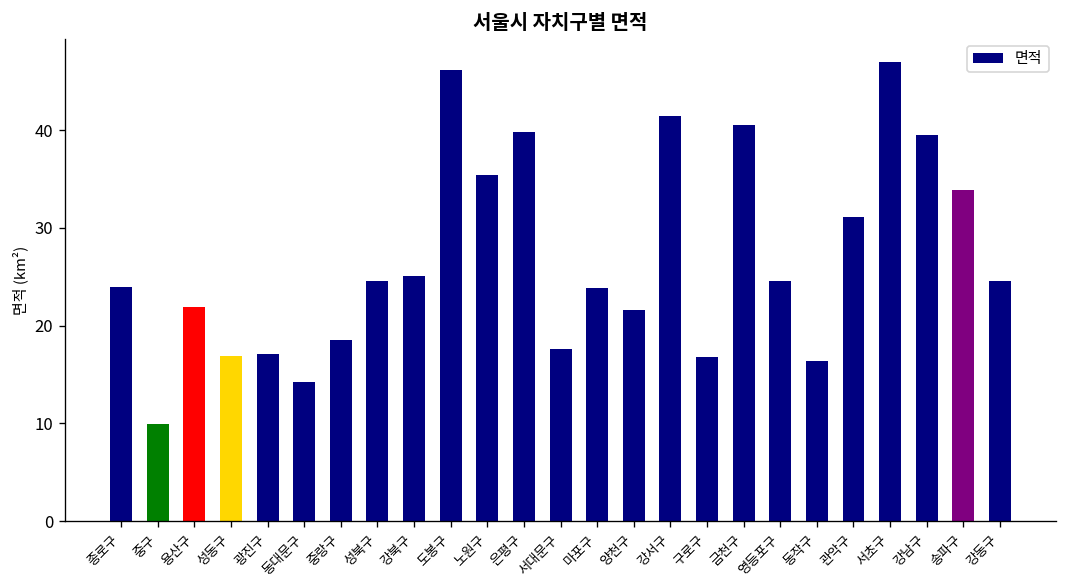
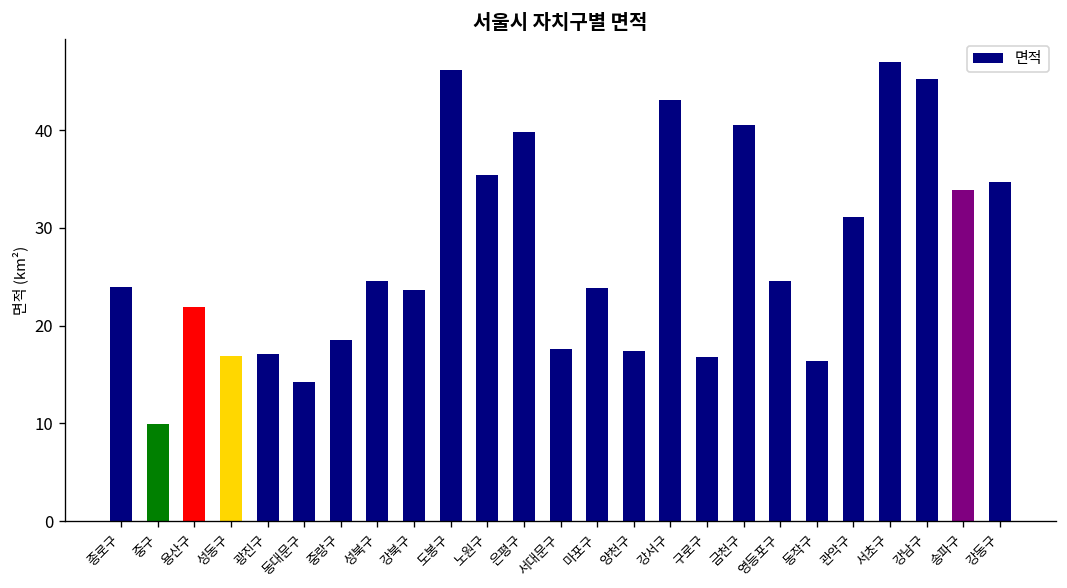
강북구: 25 -> 24
양천구: 22 -> 17
강서구: 41 -> 43
강남구: 40 -> 45
강동구: 25 -> 35
